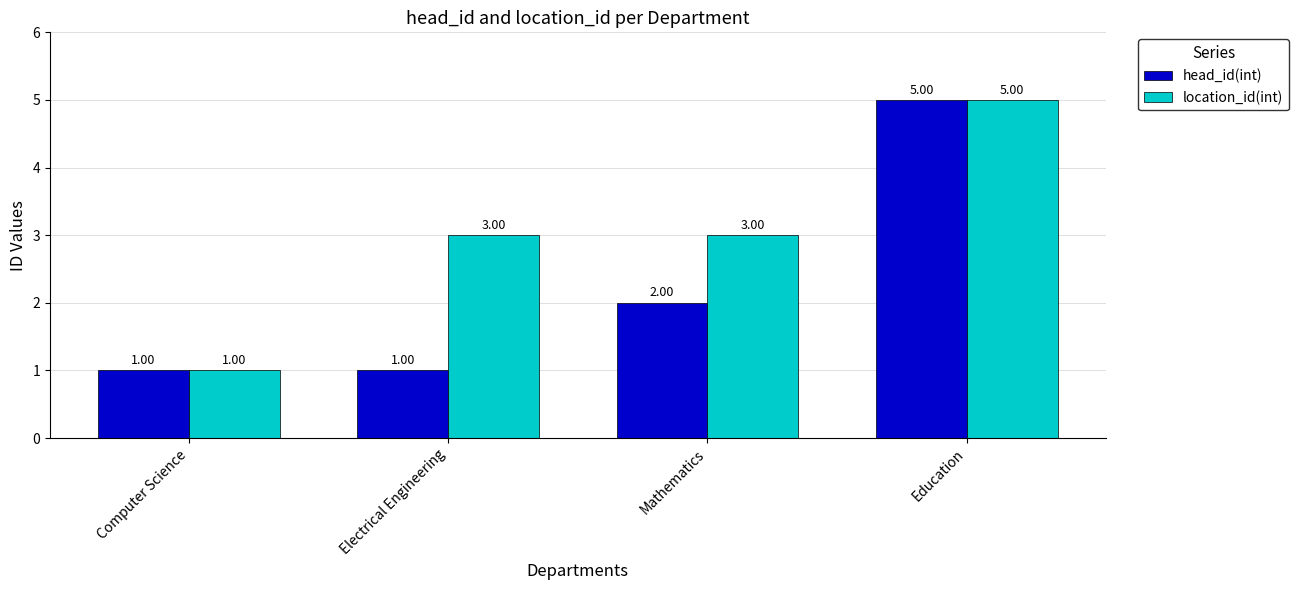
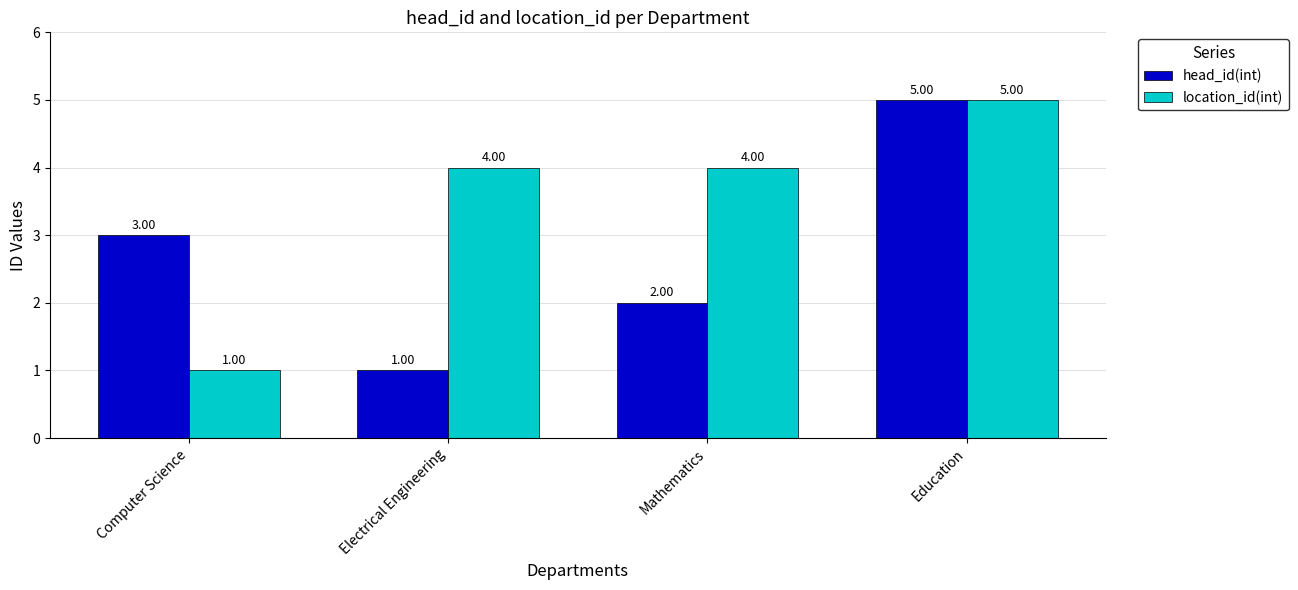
head_id(int), Computer Science: 1.00 -> 3.00
location_id(int), Electrical Engineering: 3.00 -> 4.00
location_id(int), Mathematics: 3.00 -> 4.00
